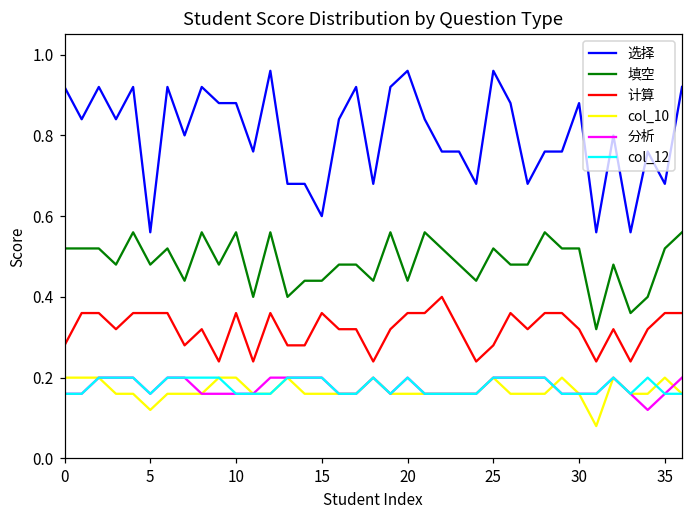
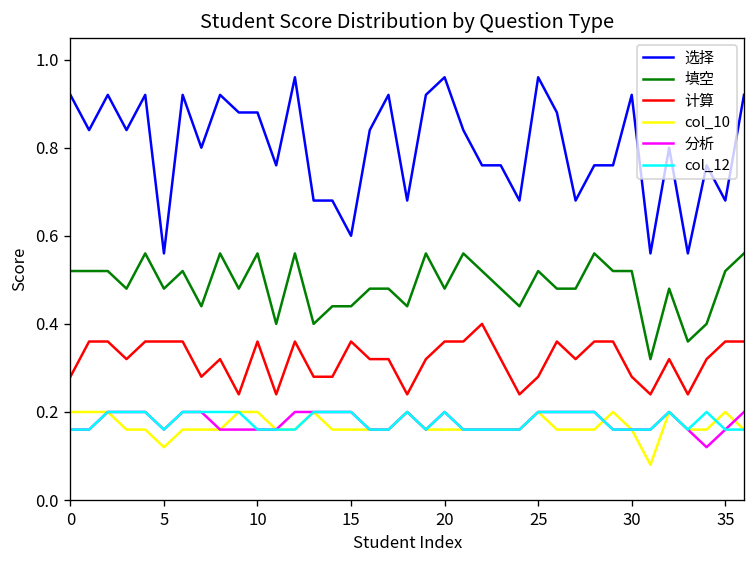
填空, 20: 0.44 -> 0.48
选择, 30: 0.88 -> 0.92
计算, 30: 0.32 -> 0.28
